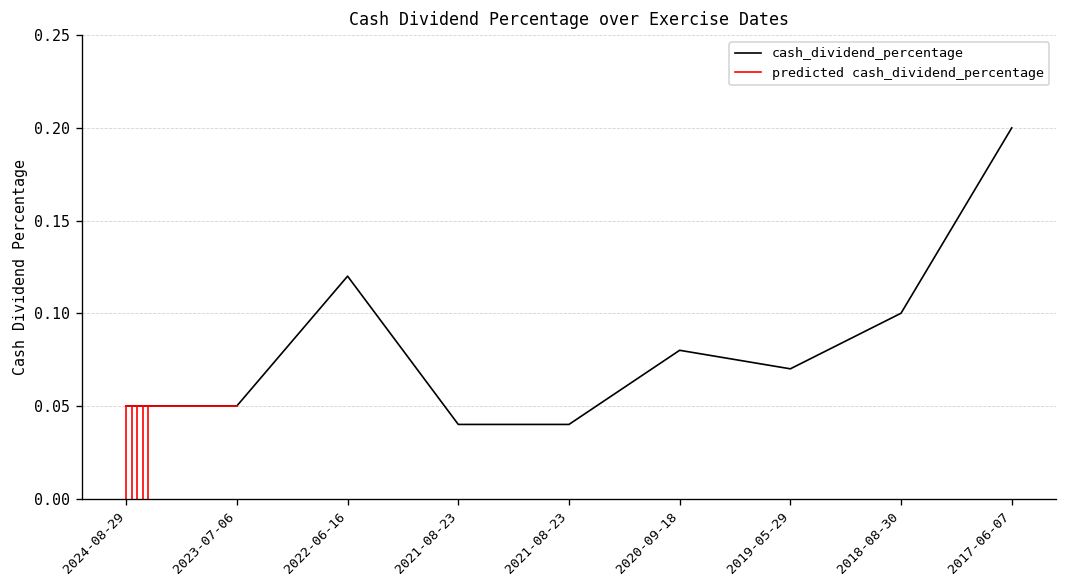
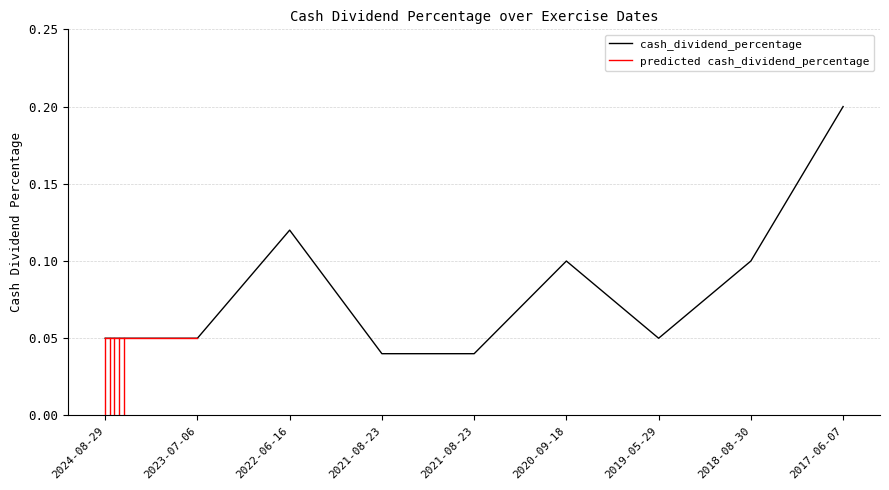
cash_dividend_percentage, 2020-09-18: 0.08 -> 0.10
cash_dividend_percentage, 2019-05-29: 0.07 -> 0.05
